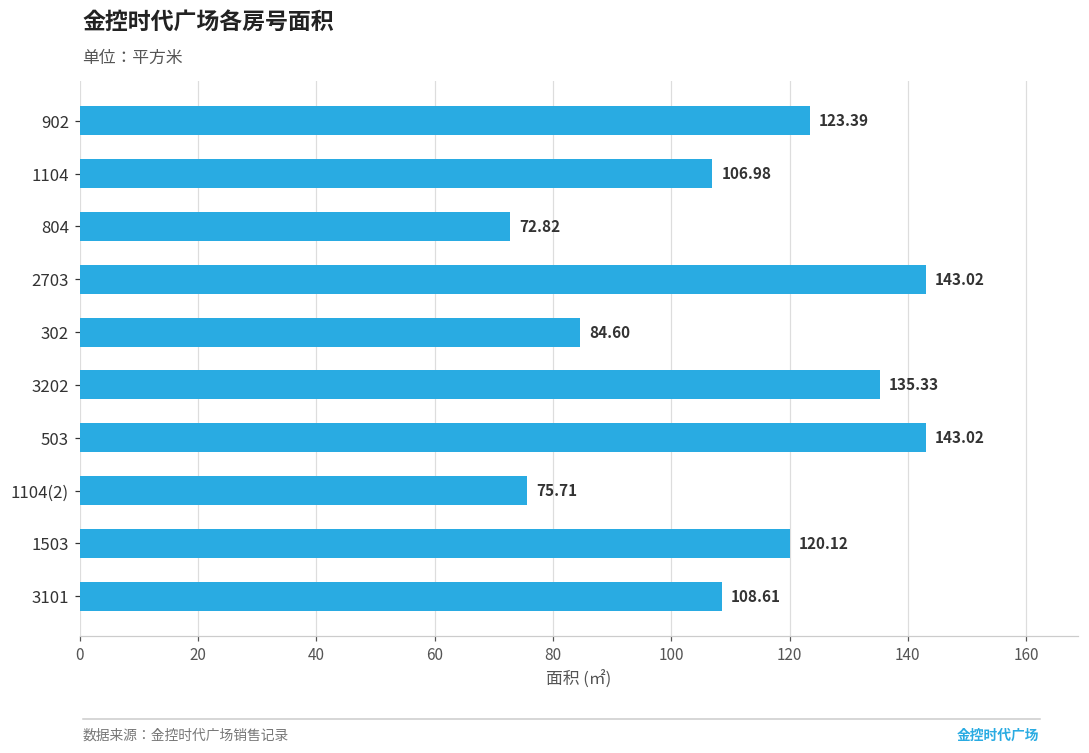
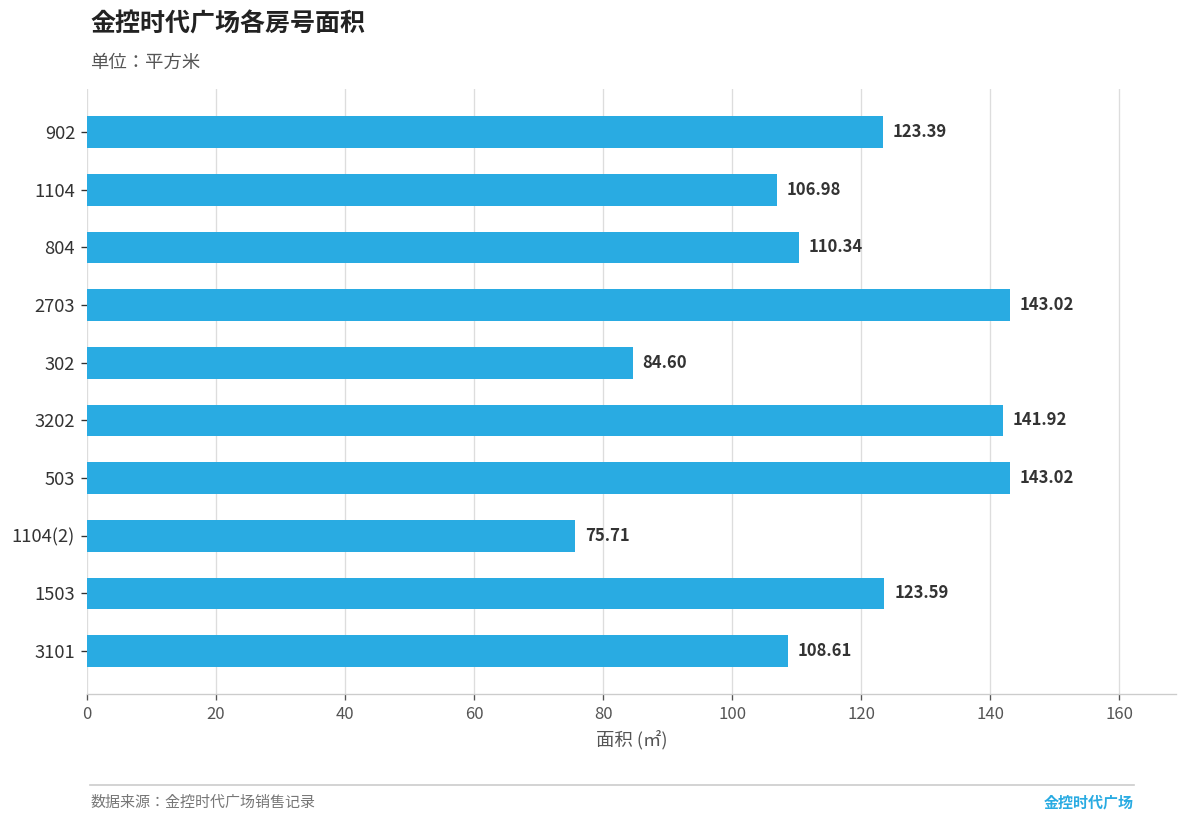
804: 72.82 -> 110.34
3202: 135.33 -> 141.92
1503: 120.12 -> 123.59
